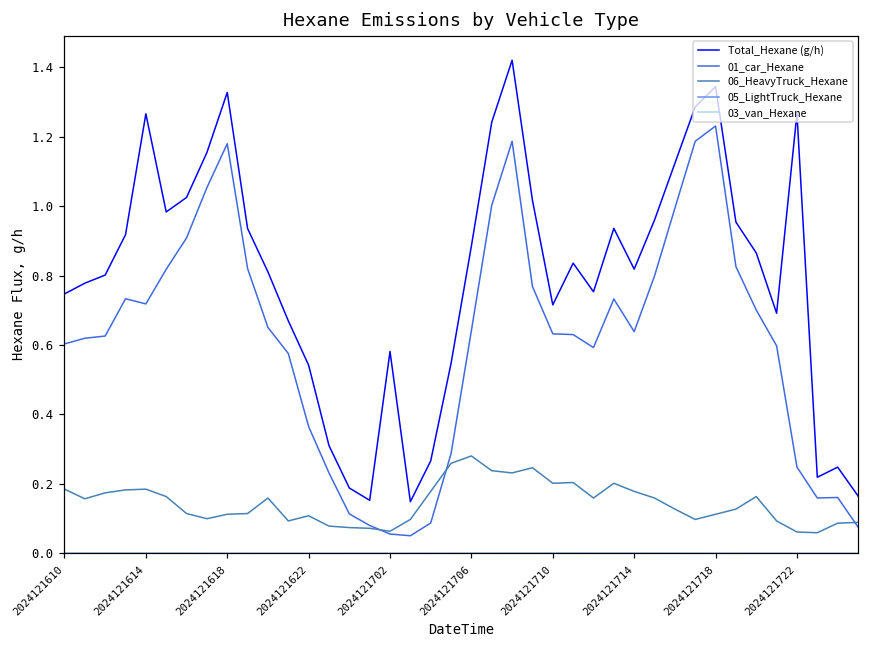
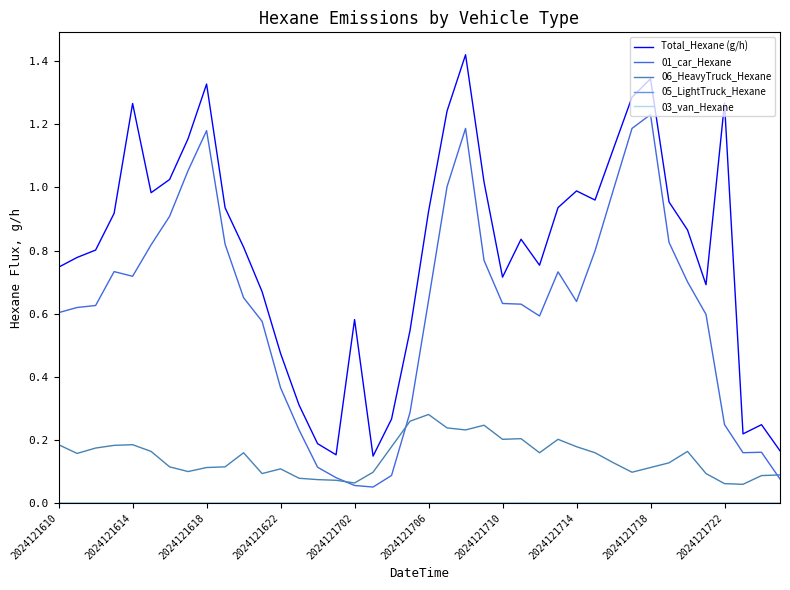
Total_Hexane (g/h), 2024121622: 0.54 -> 0.47
Total_Hexane (g/h), 2024121706: 0.89 -> 0.92
Total_Hexane (g/h), 2024121714: 0.82 -> 0.99
